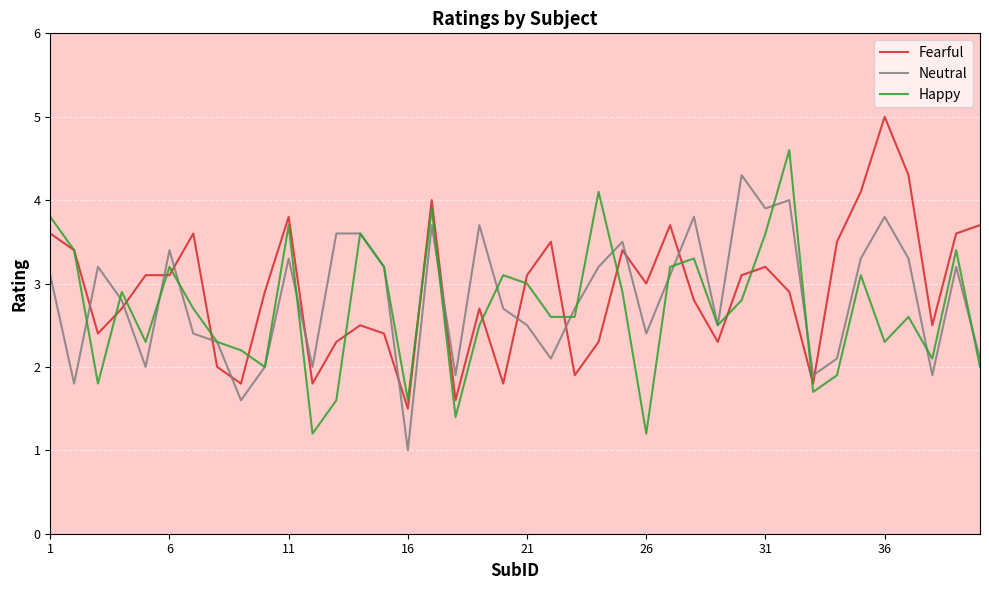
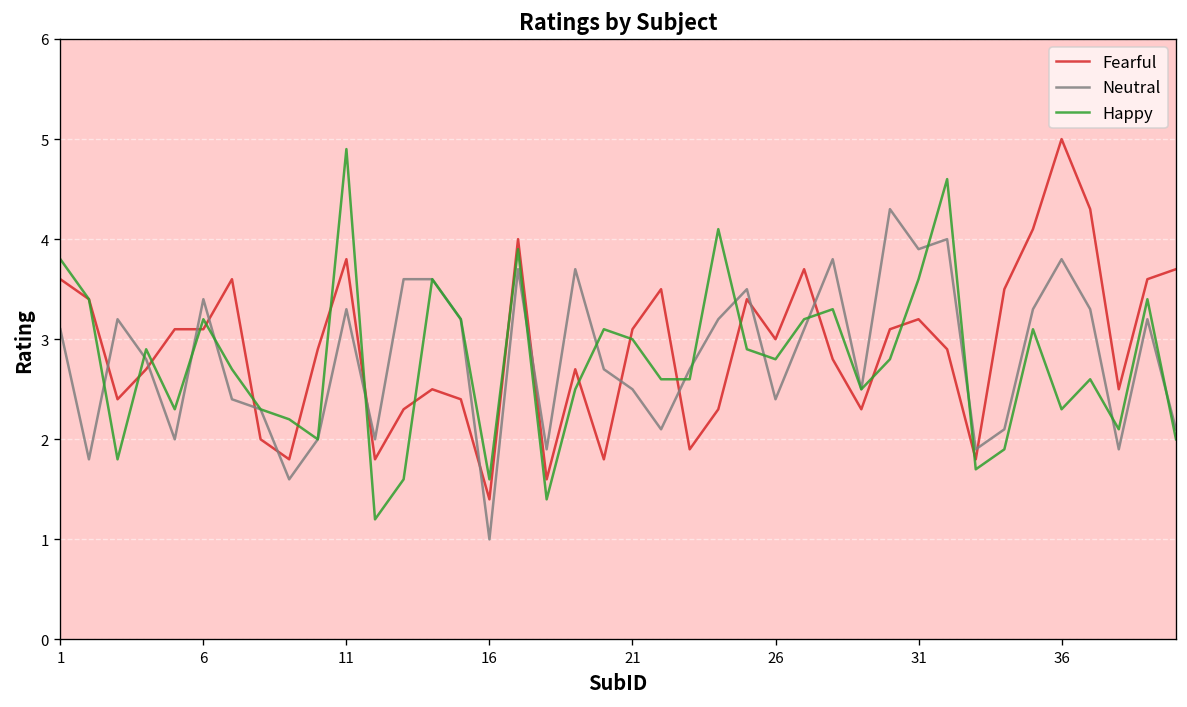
Happy, 11: 3.7 -> 4.9
Fearful, 16: 1.5 -> 1.4
Happy, 26: 1.2 -> 2.8
